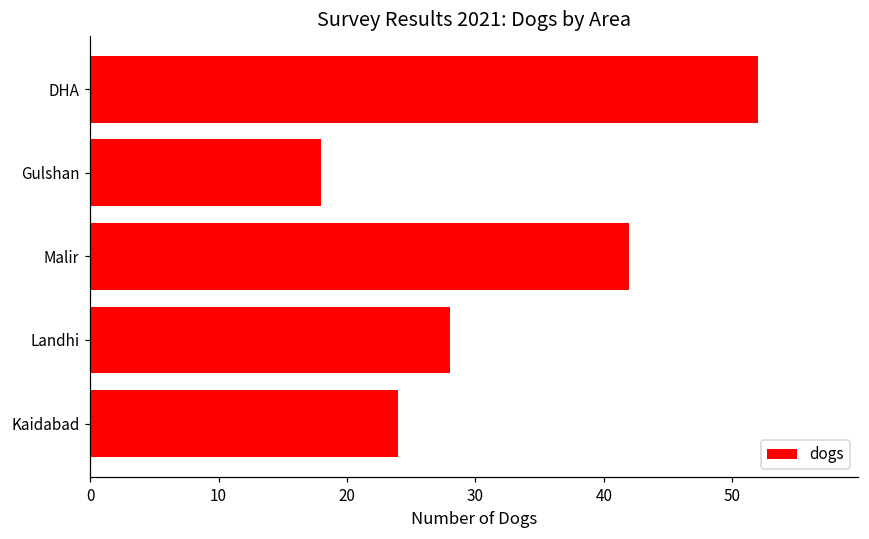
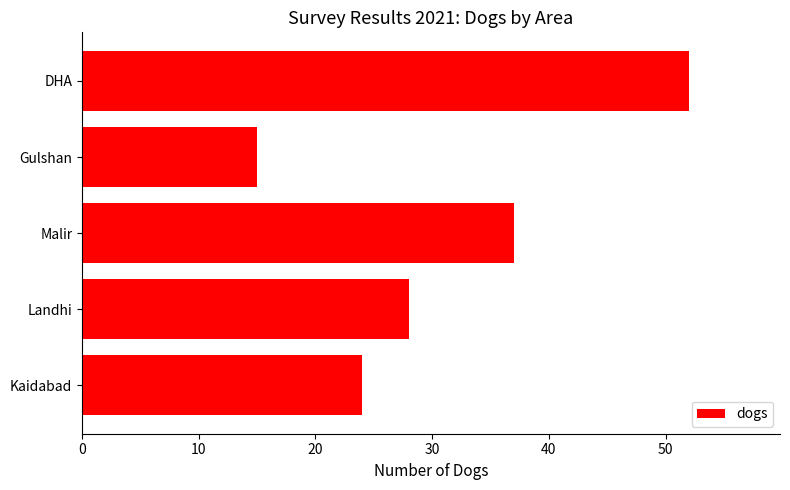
Gulshan: 18 -> 15
Malir: 42 -> 37
